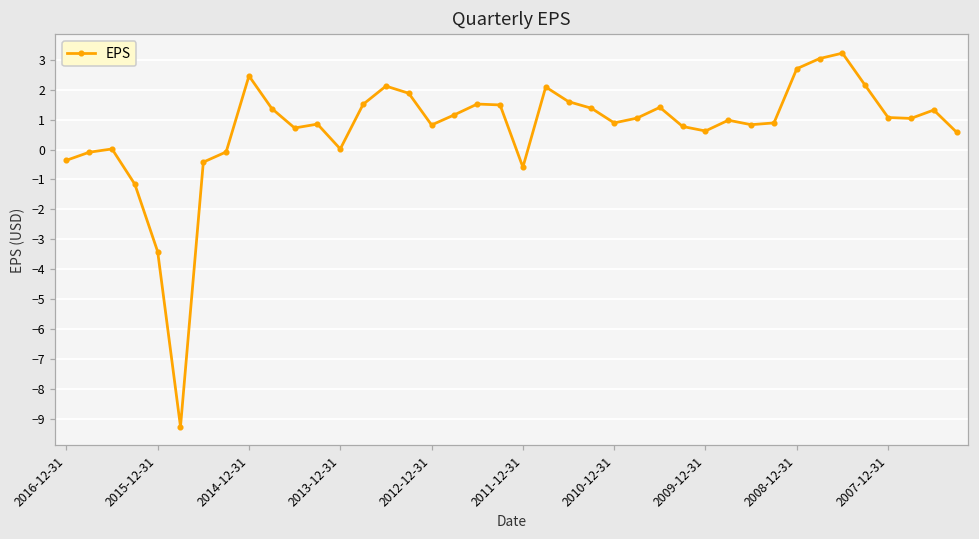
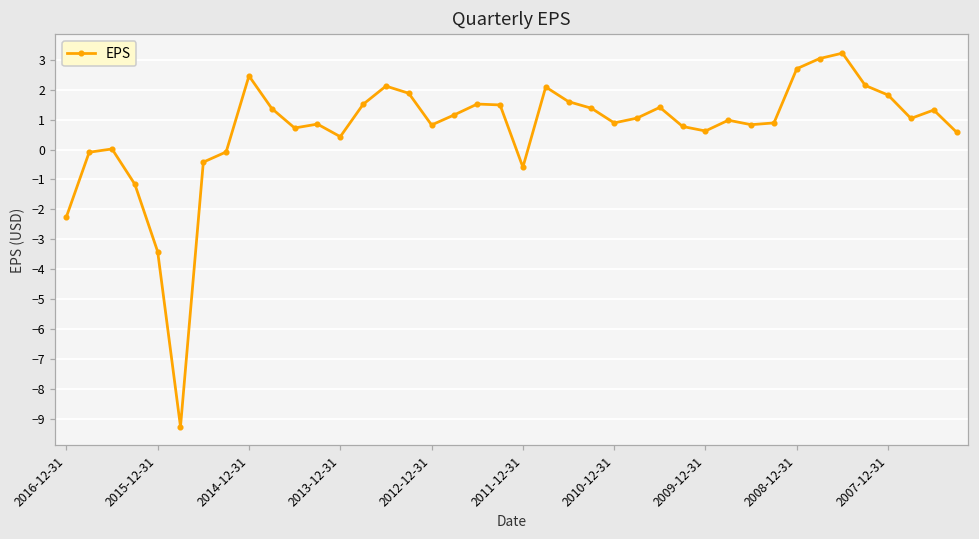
2016-12-31: -0.4 -> -2.3
2013-12-31: 0.0 -> 0.4
2007-12-31: 1.1 -> 1.8
